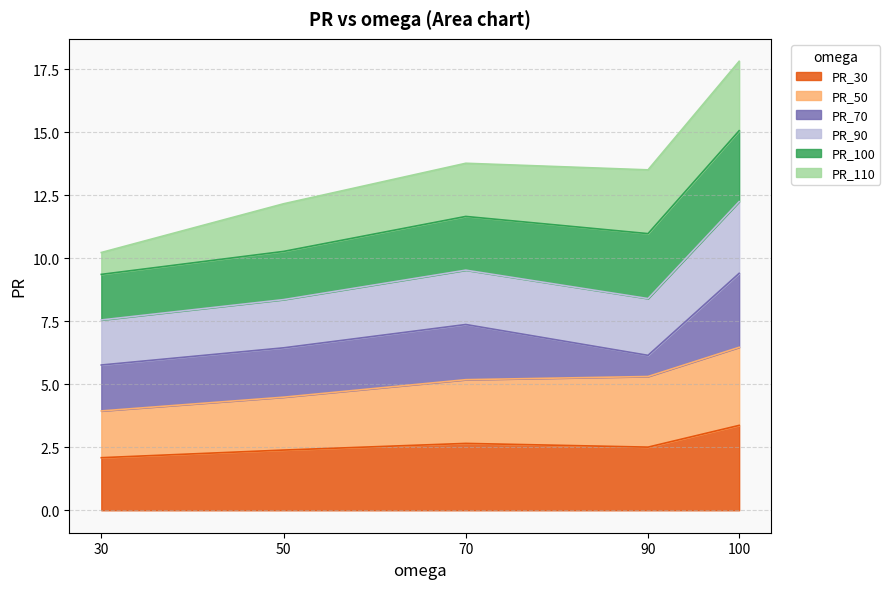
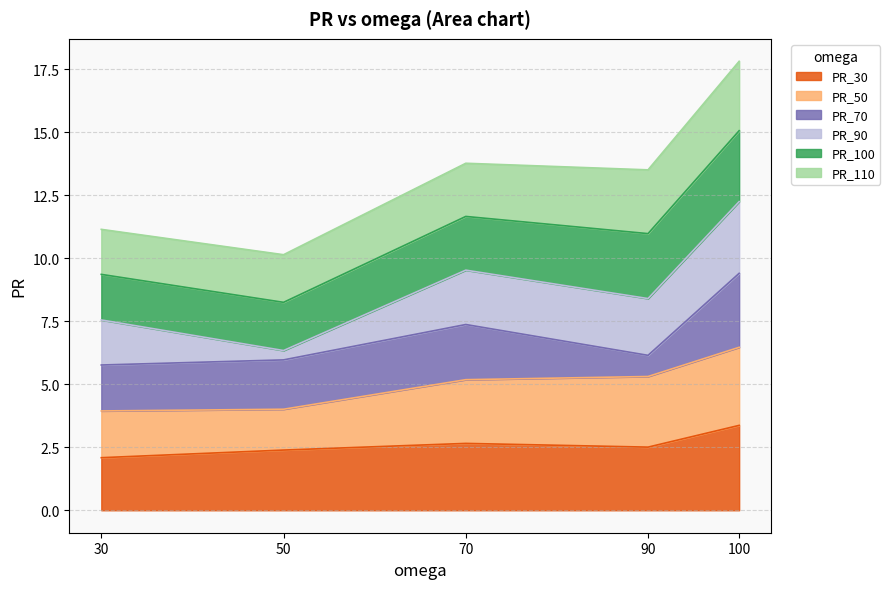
PR_110, 30: 0.9 -> 1.8
PR_50, 50: 2.1 -> 1.6
PR_90, 50: 1.9 -> 0.4
